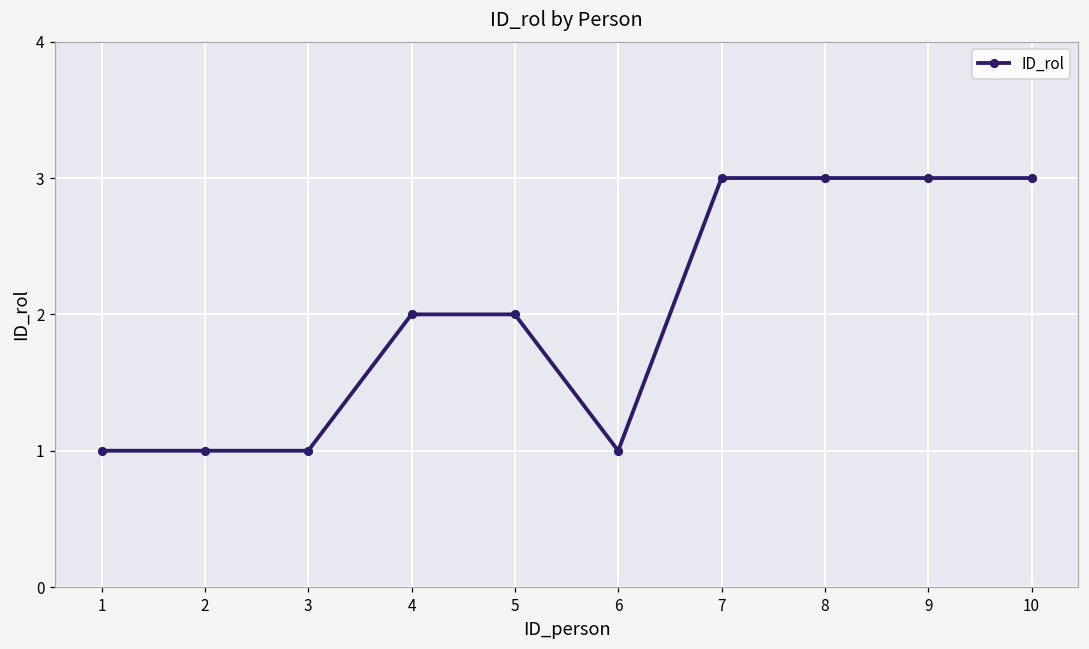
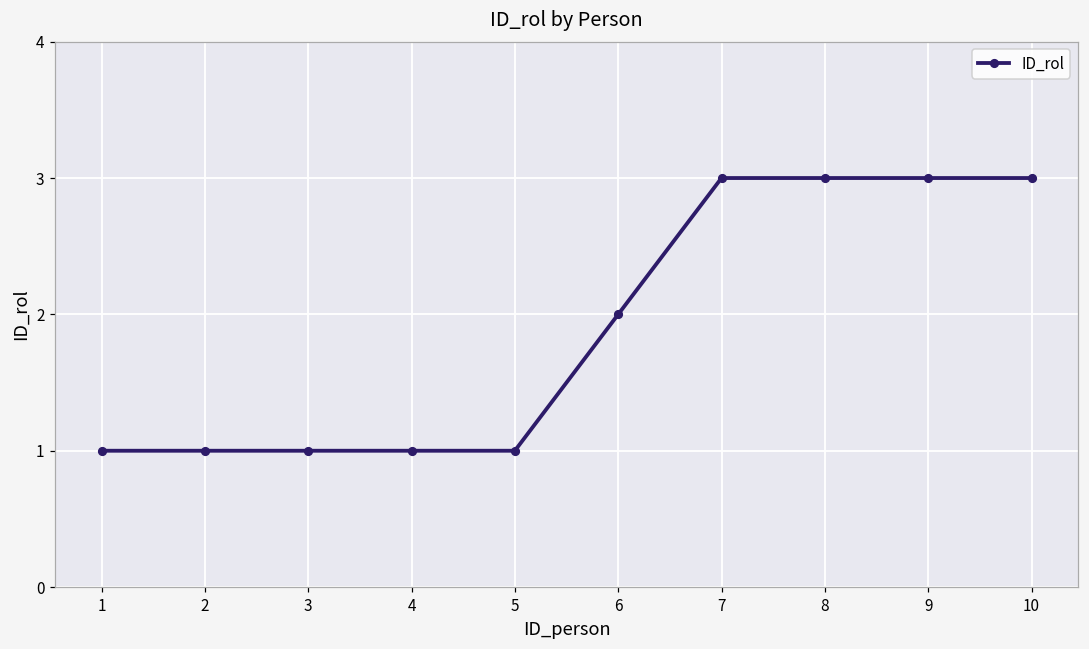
4: 2 -> 1
5: 2 -> 1
6: 1 -> 2
